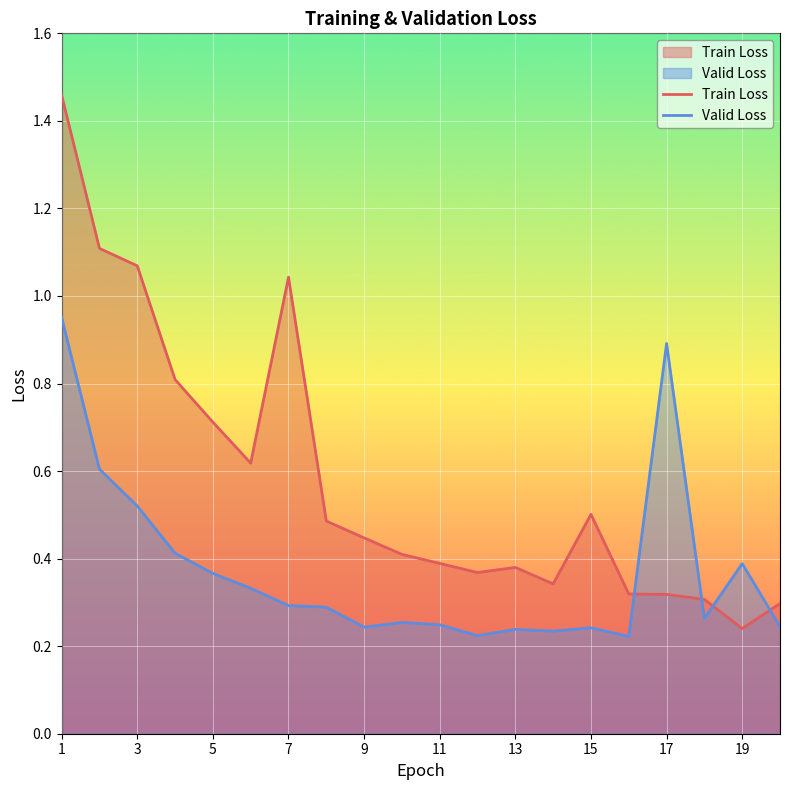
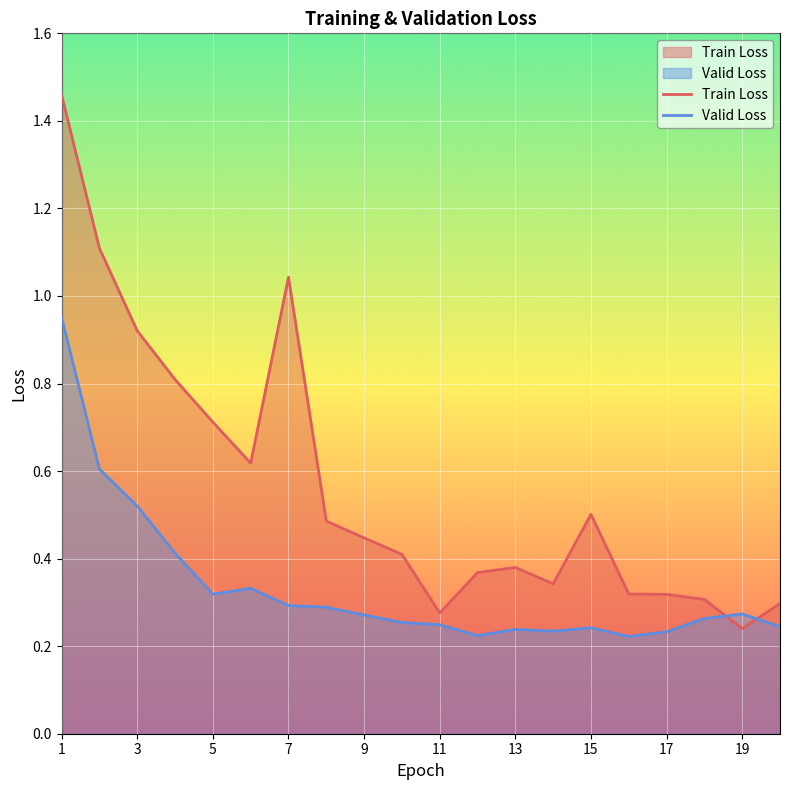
Train Loss, 3: 1.07 -> 0.92
Valid Loss, 5: 0.37 -> 0.32
Valid Loss, 9: 0.24 -> 0.27
Train Loss, 11: 0.39 -> 0.28
Valid Loss, 17: 0.89 -> 0.23
Valid Loss, 19: 0.39 -> 0.27
